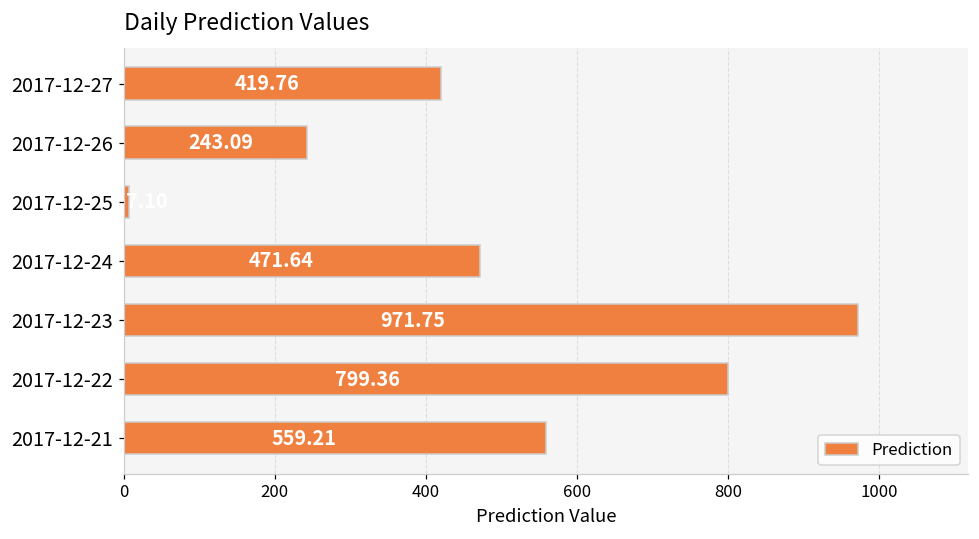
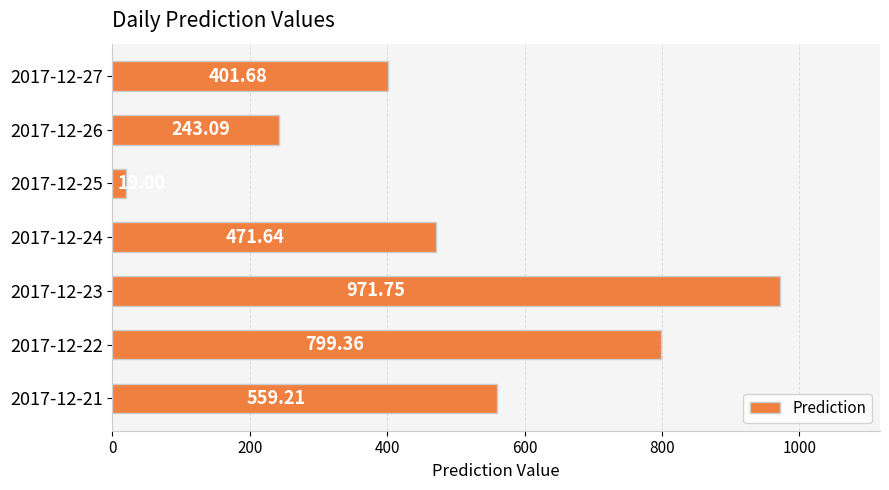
2017-12-27: 419.76 -> 401.68
2017-12-25: 10 -> 20
